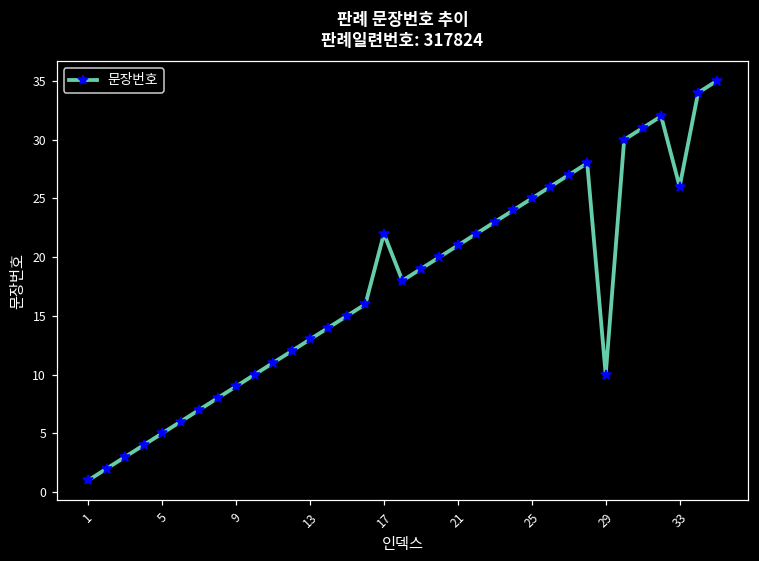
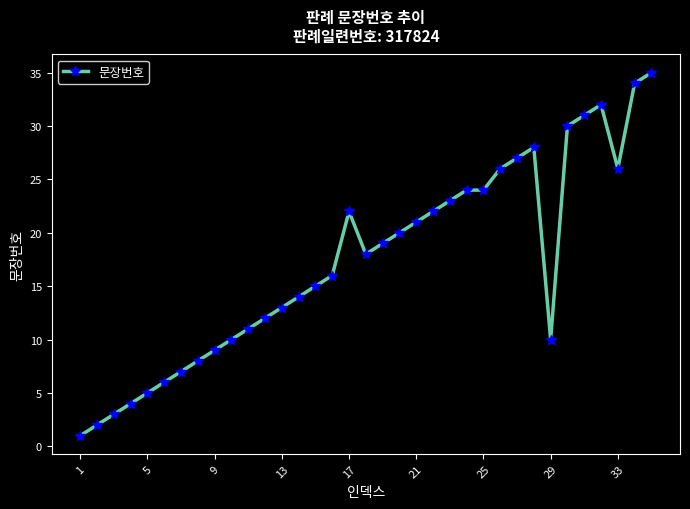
25: 25 -> 24
